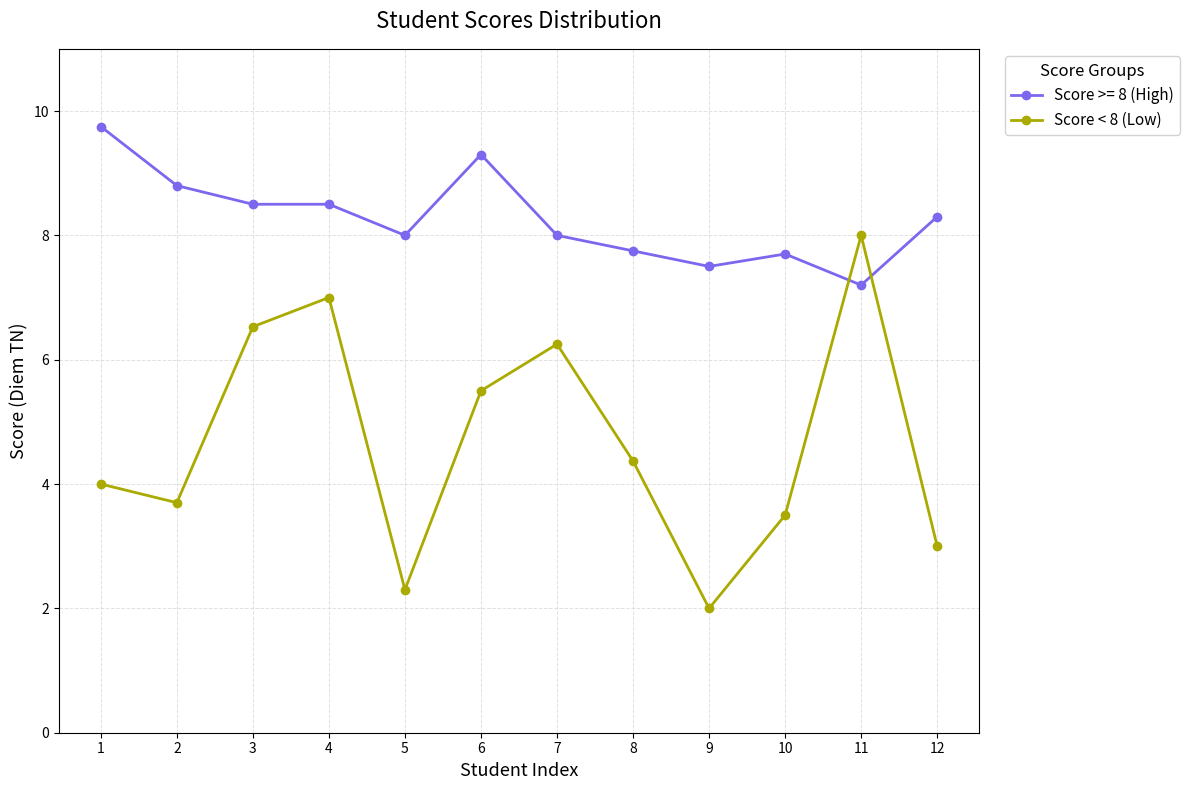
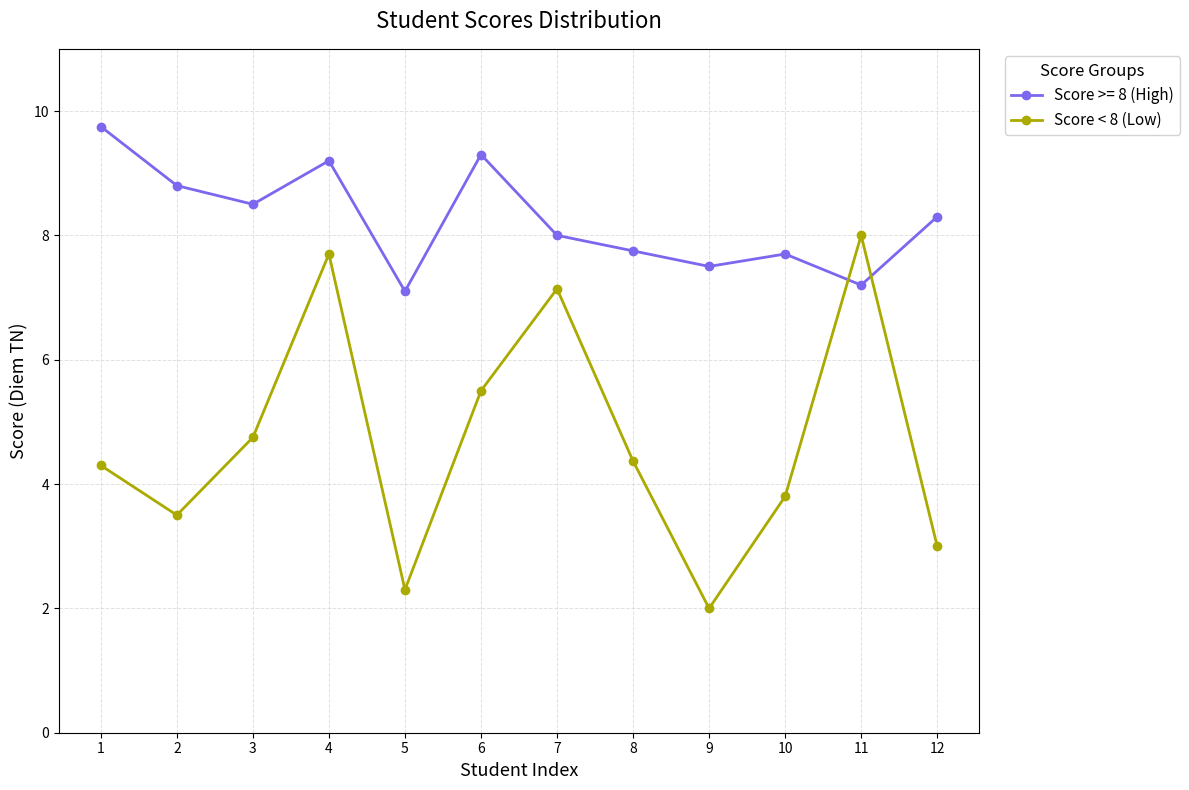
Score < 8 (Low), 1: 4.0 -> 4.3
Score < 8 (Low), 2: 3.7 -> 3.5
Score < 8 (Low), 3: 6.5 -> 4.8
Score >= 8 (High), 4: 8.5 -> 9.2
Score < 8 (Low), 4: 7.0 -> 7.7
Score >= 8 (High), 5: 8.0 -> 7.1
Score < 8 (Low), 7: 6.3 -> 7.1
Score < 8 (Low), 10: 3.5 -> 3.8
